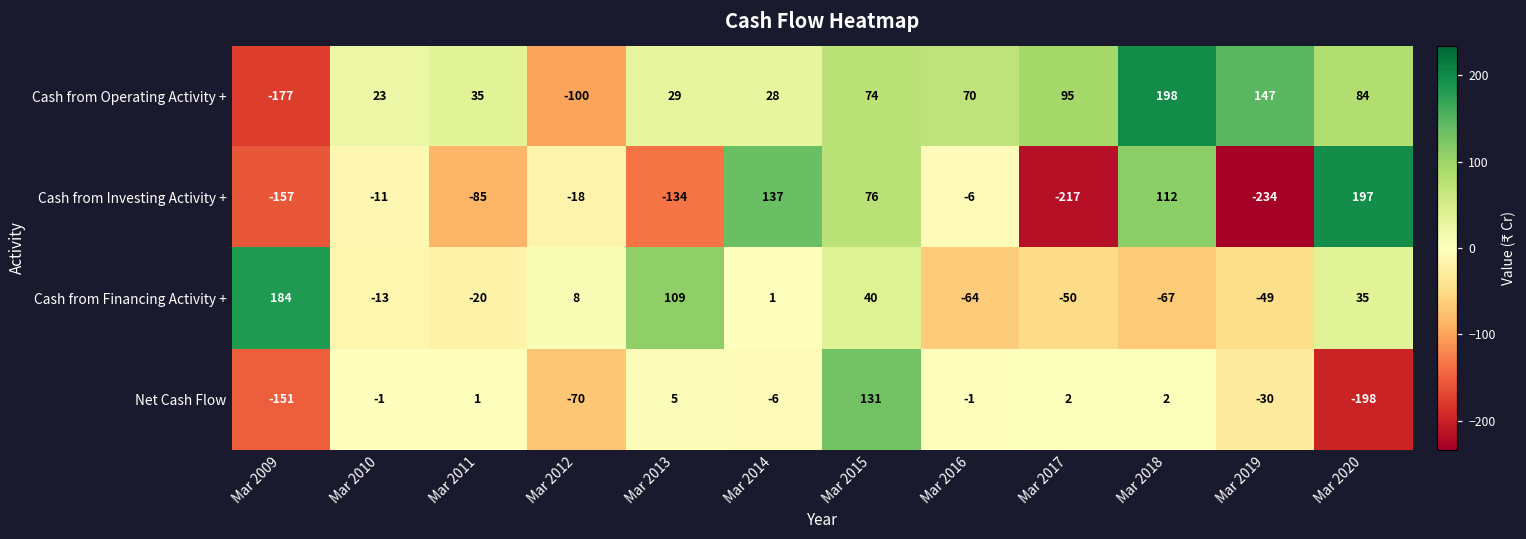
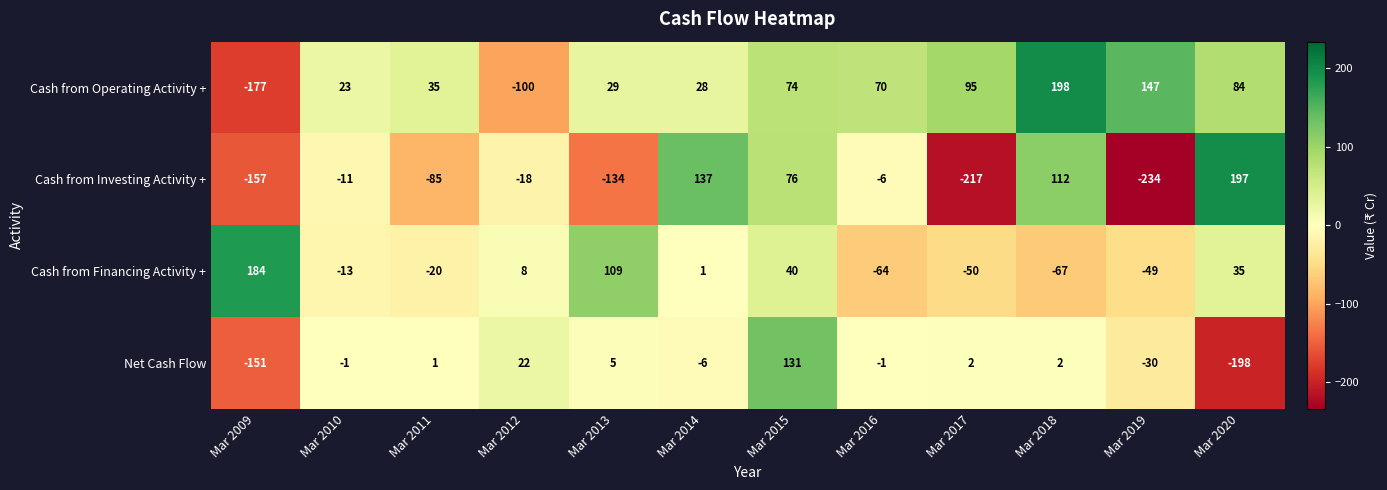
Net Cash Flow, Mar 2012: -70 -> 22
